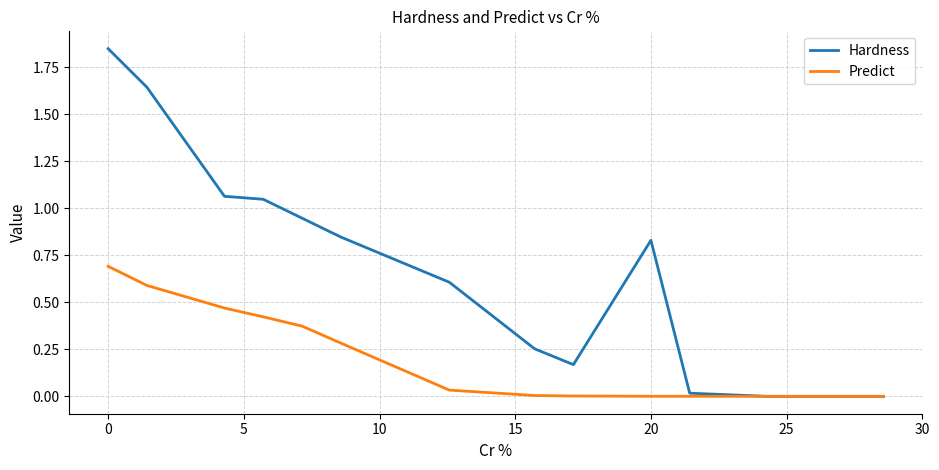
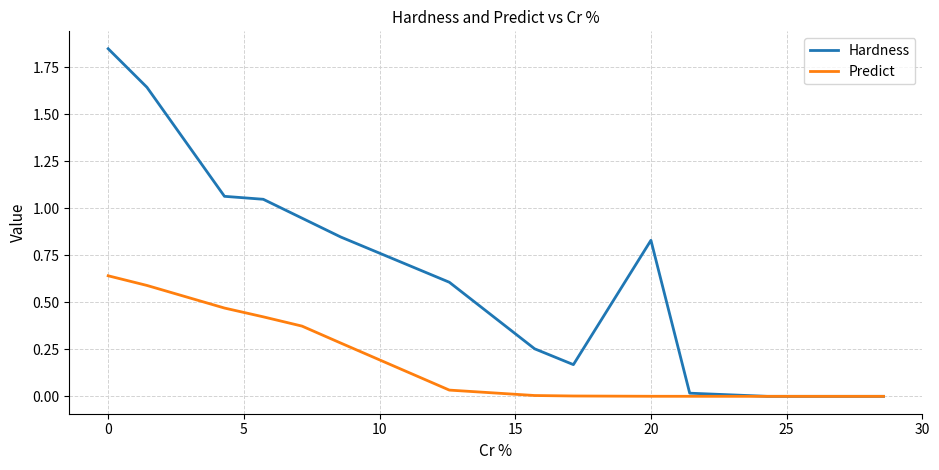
Predict, 0: 0.69 -> 0.64
